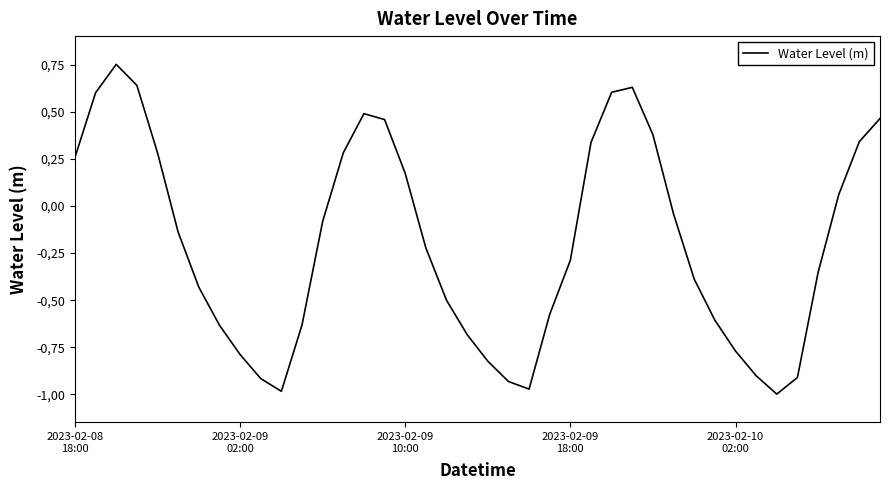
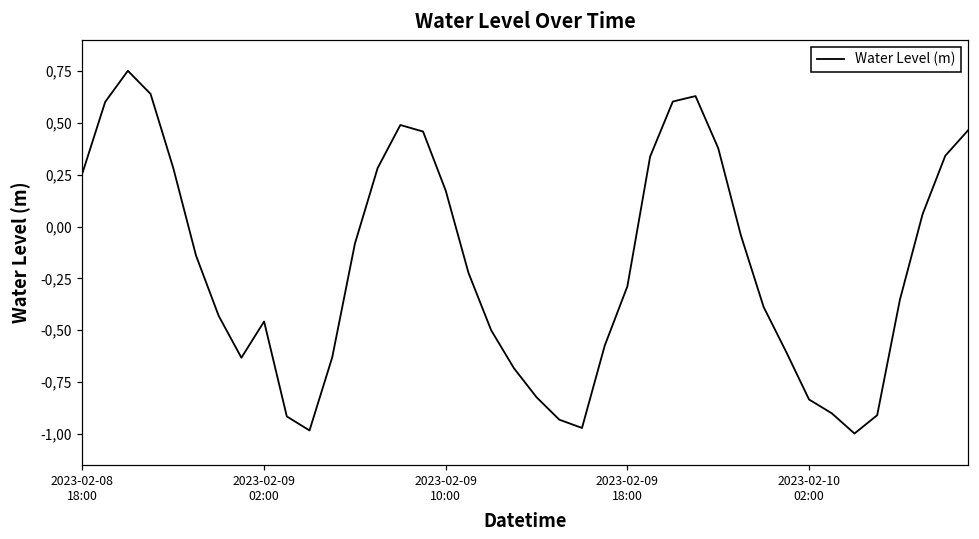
2023-02-09 02:00: -79 -> -46
2023-02-10 02:00: -77 -> -83
